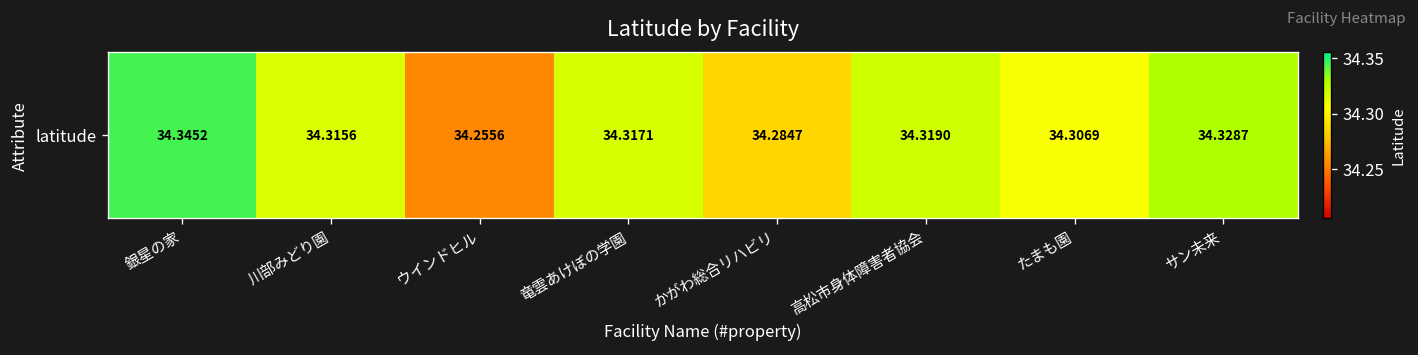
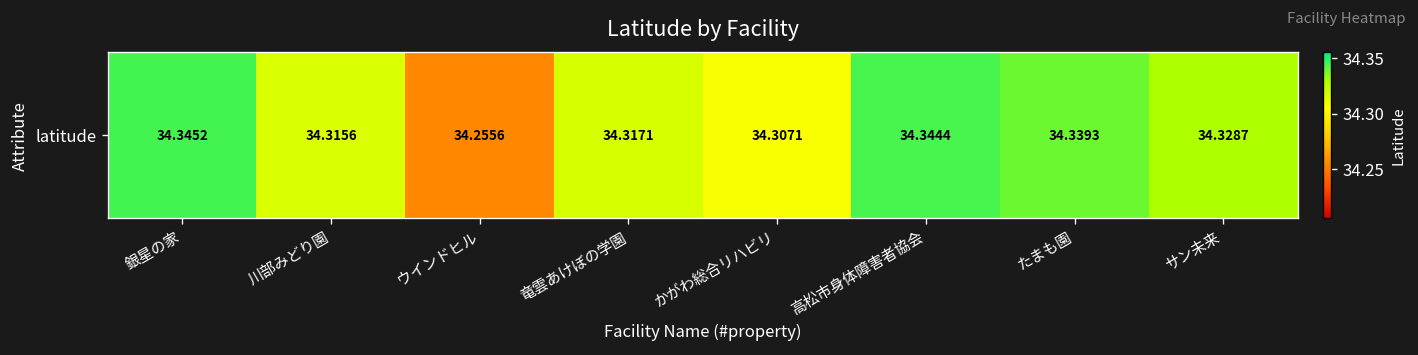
latitude, かがわ総合リハビリ: 34.2847 -> 34.3071
latitude, 高松市身体障害者協会: 34.3190 -> 34.3444
latitude, たまも園: 34.3069 -> 34.3393
